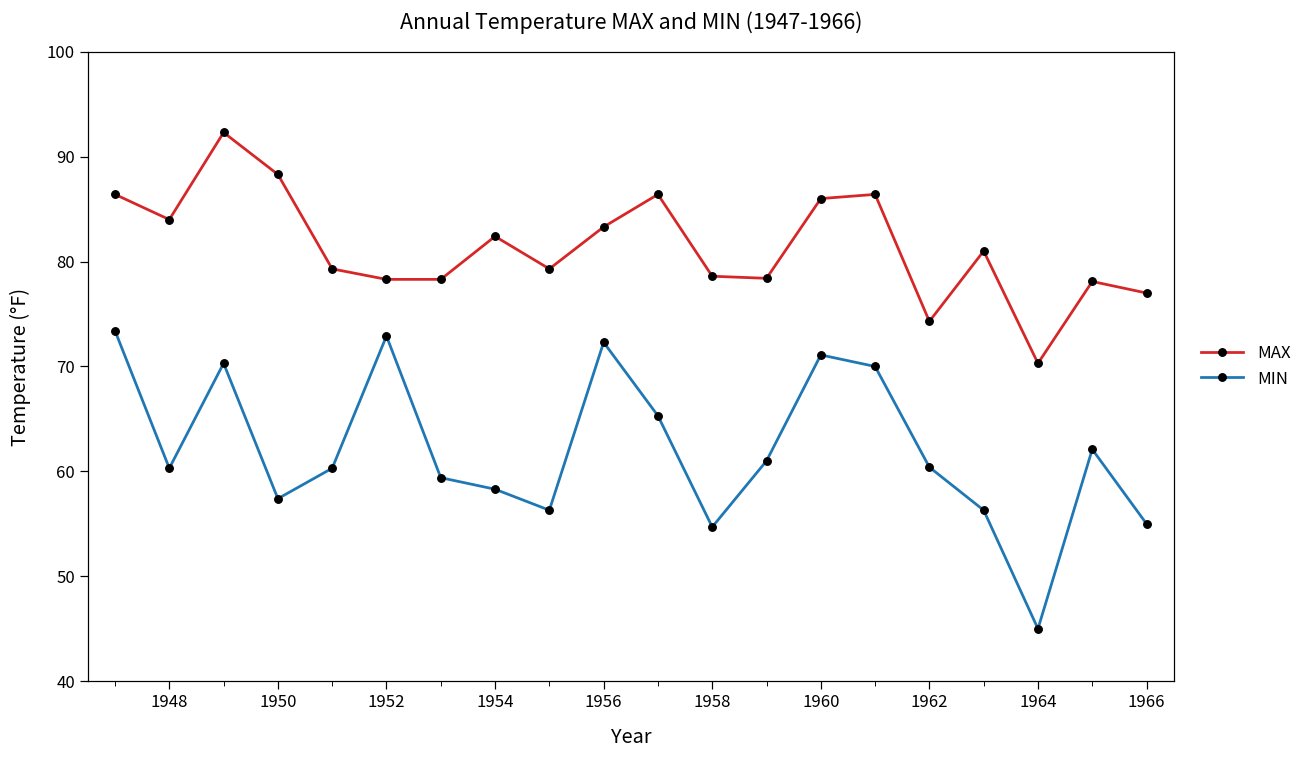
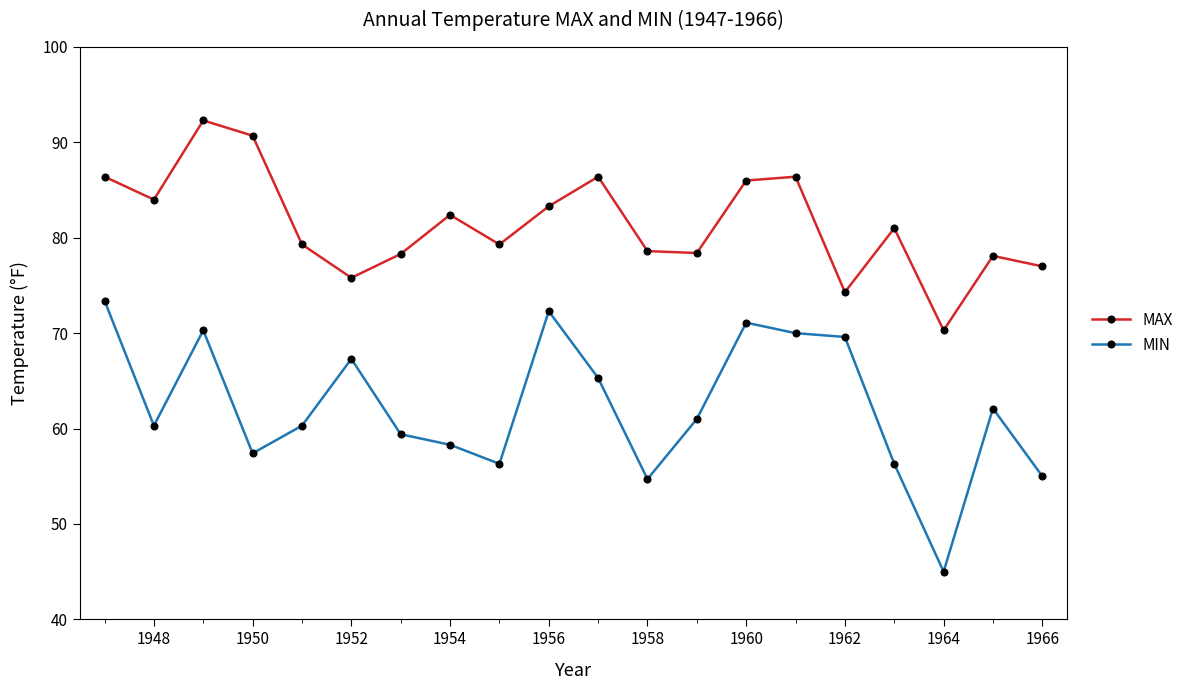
MAX, 1950: 88 -> 91
MAX, 1952: 78 -> 76
MIN, 1952: 73 -> 67
MIN, 1962: 60 -> 70
